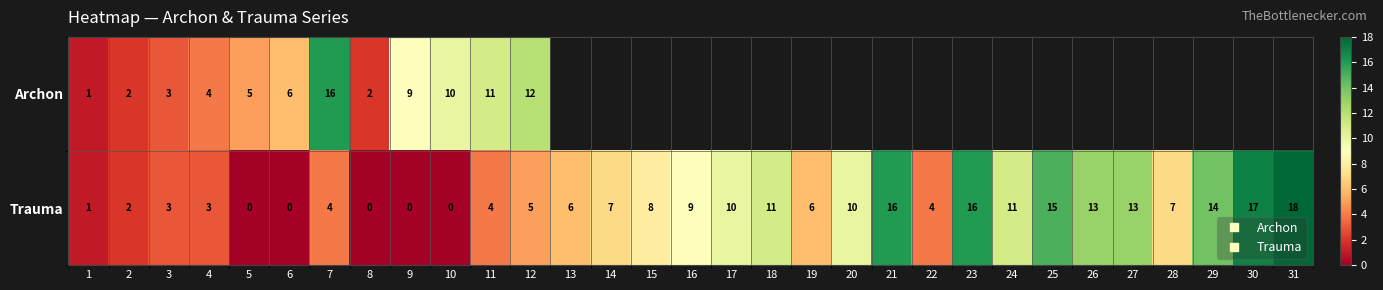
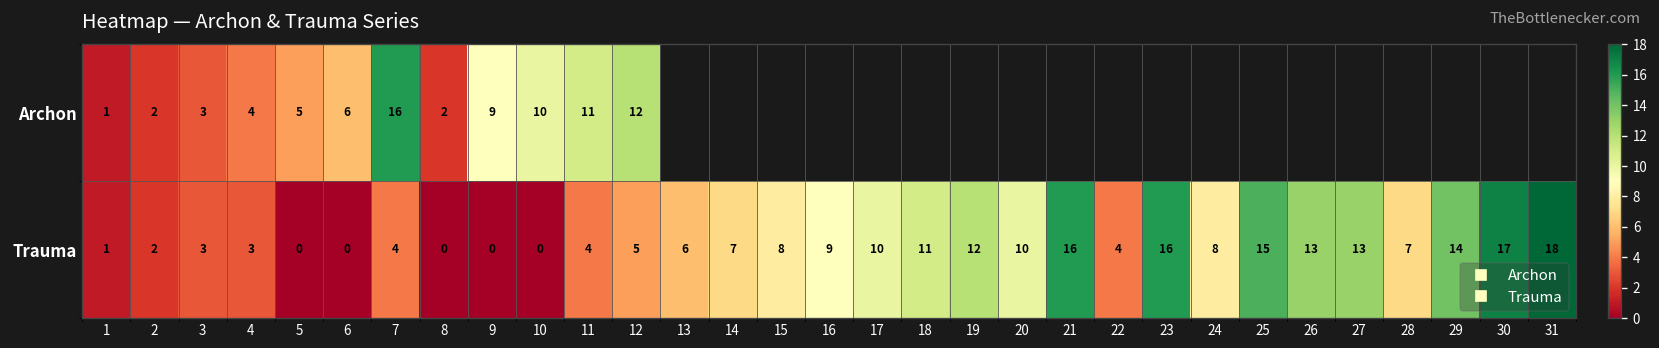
Trauma, 19: 6 -> 12
Trauma, 24: 11 -> 8
